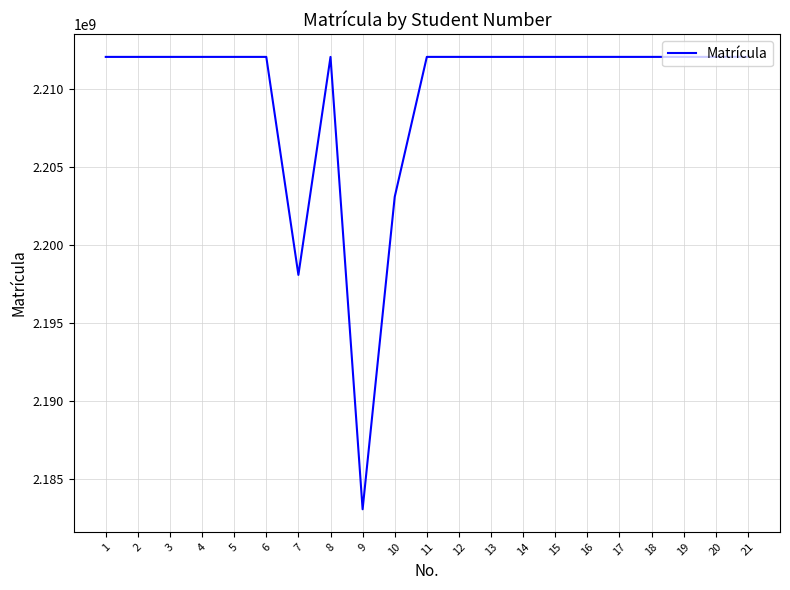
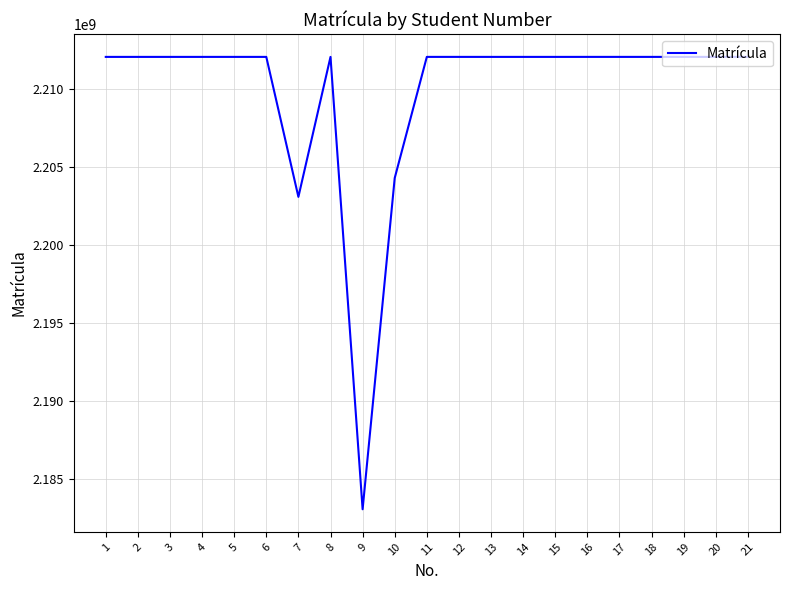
7: 2198100000 -> 2203100000
10: 2203100000 -> 2204300000
